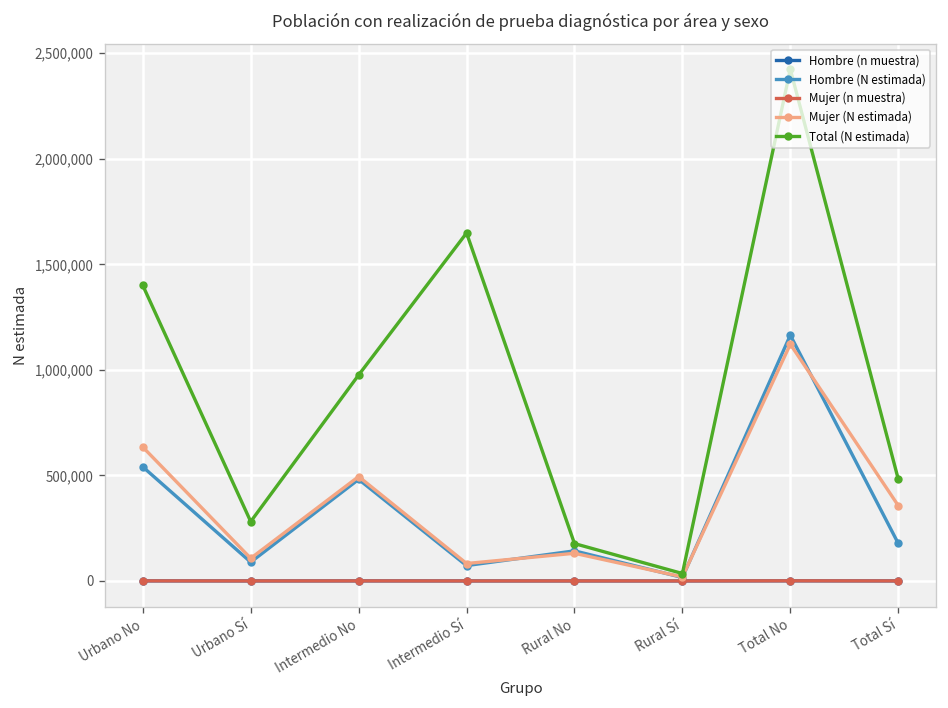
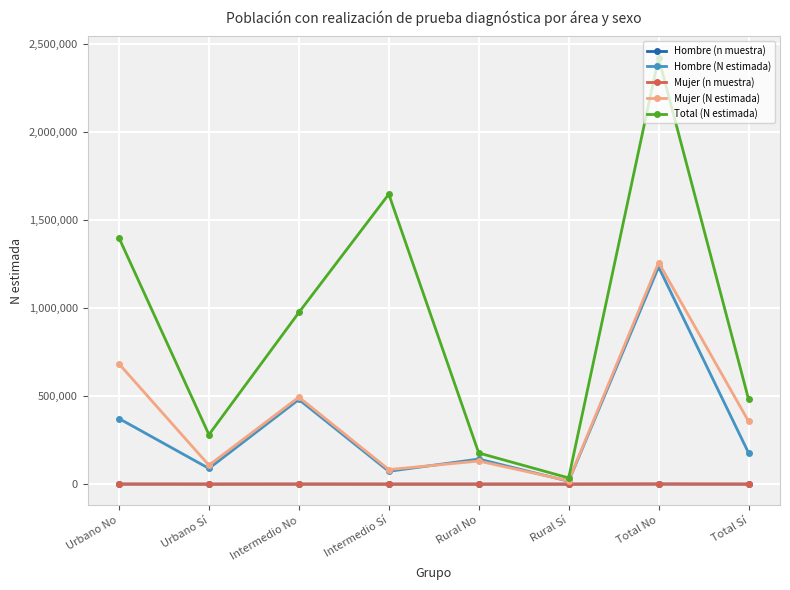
Hombre (N estimada), Urbano No: 540,000 -> 370,000
Mujer (N estimada), Urbano No: 630,000 -> 680,000
Hombre (N estimada), Total No: 1,160,000 -> 1,230,000
Mujer (N estimada), Total No: 1,120,000 -> 1,260,000
